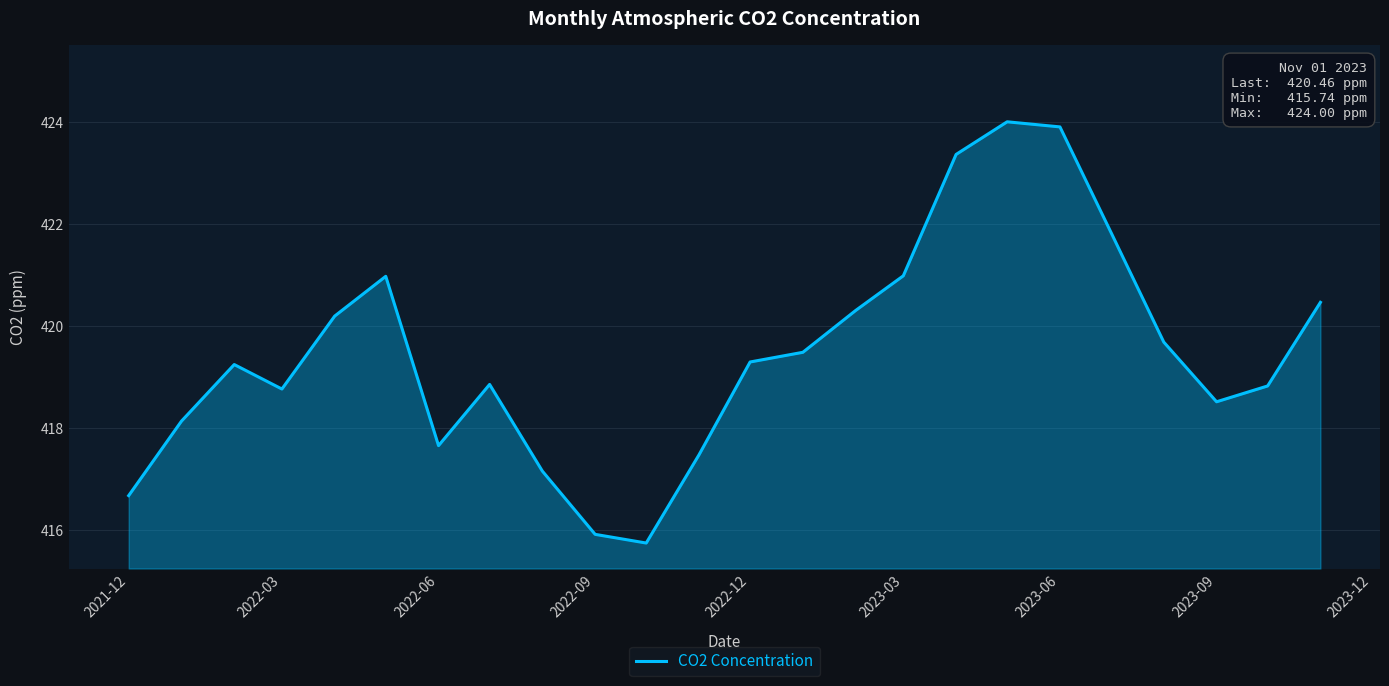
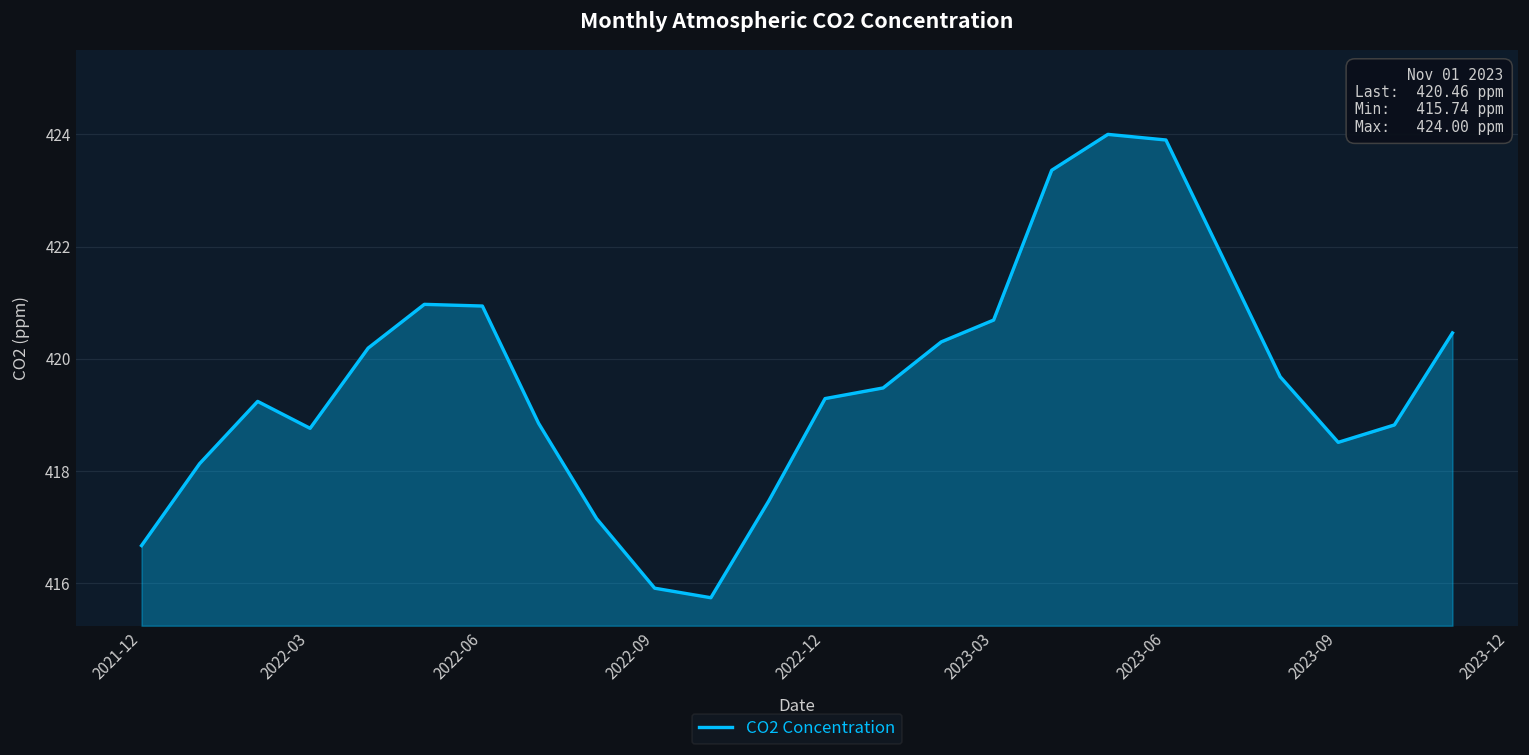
2022-06: 417.7 -> 420.9
2023-03: 421.0 -> 420.7
